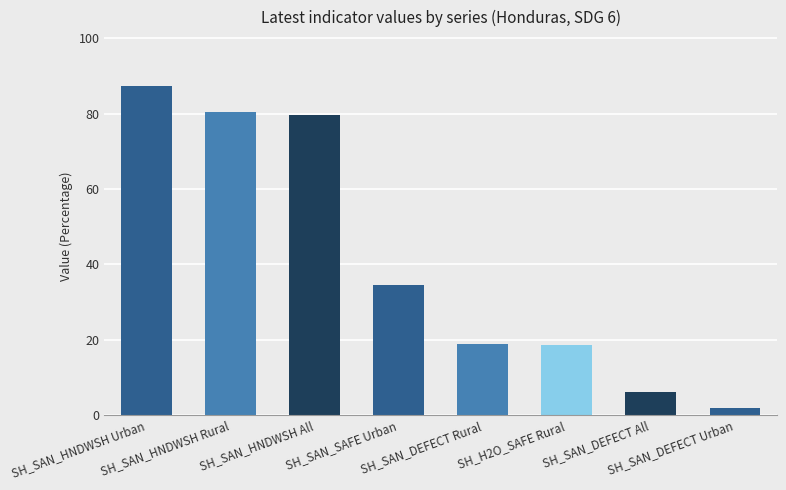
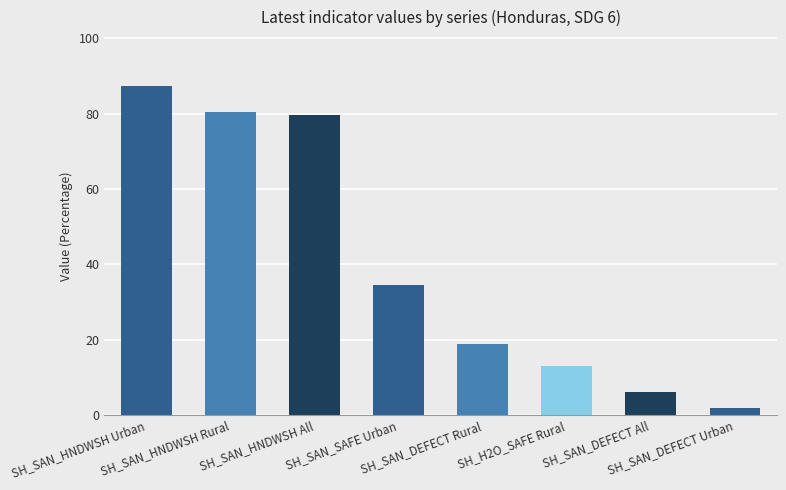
SH_H2O_SAFE Rural: 19 -> 13
